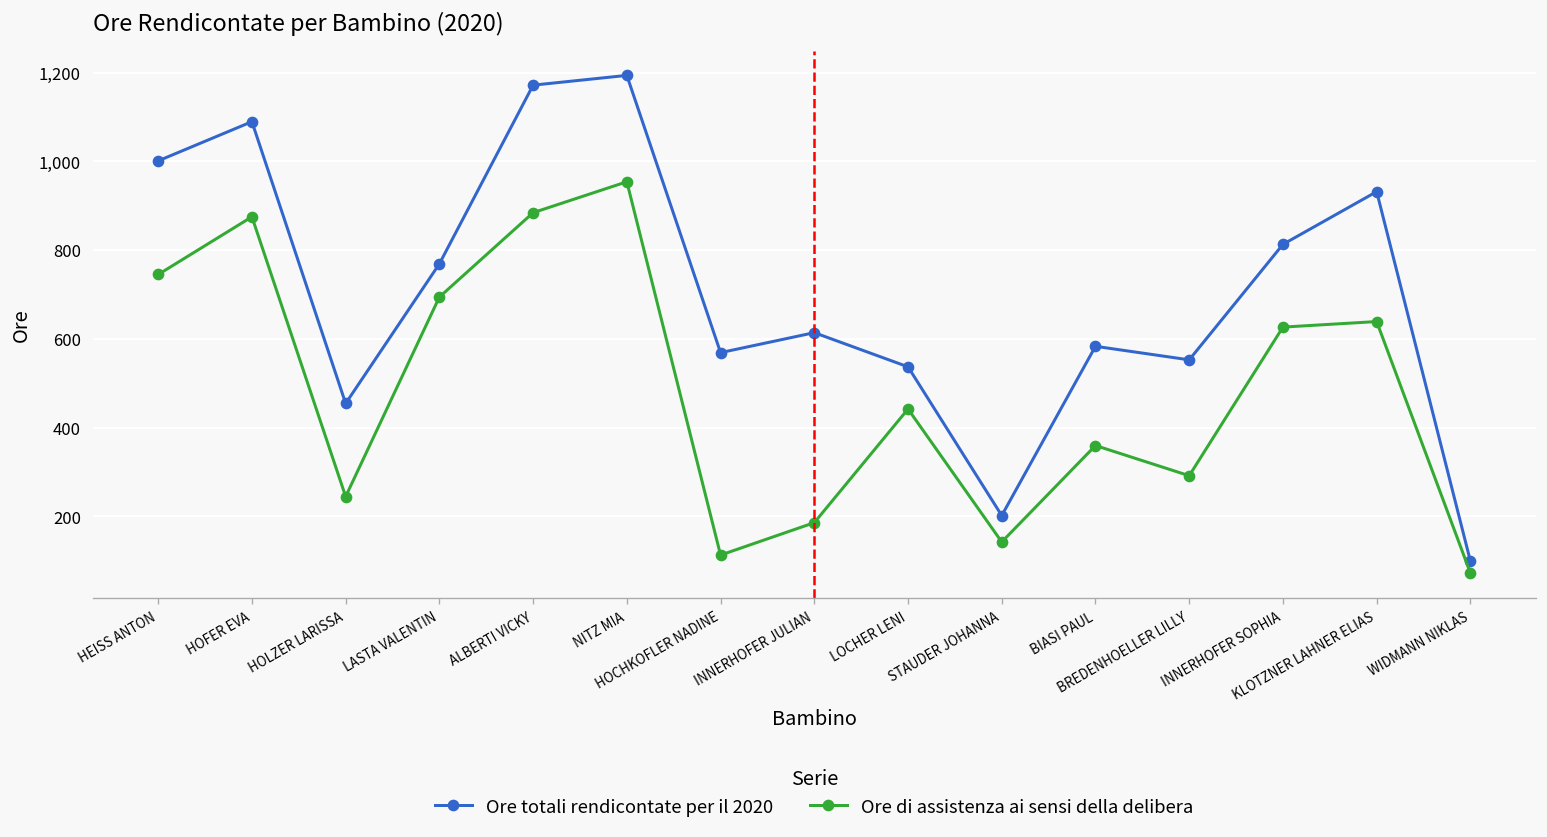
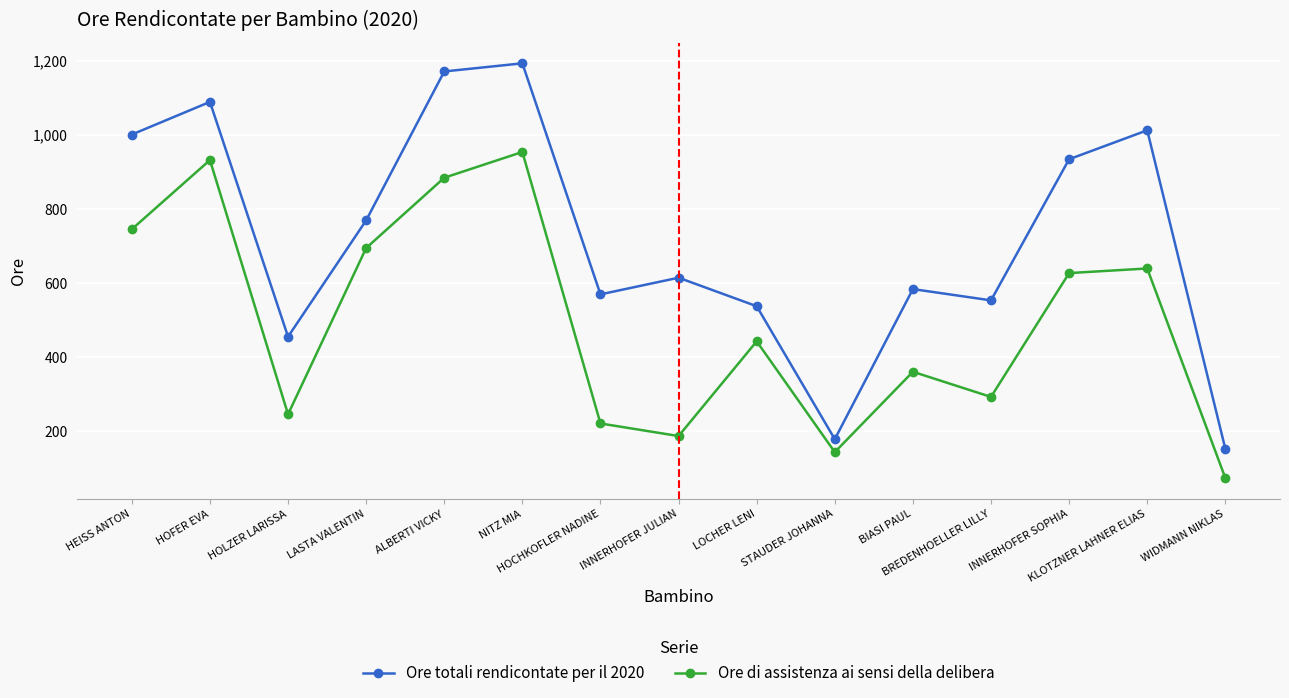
Ore di assistenza ai sensi della delibera, HOFER EVA: 880 -> 930
Ore di assistenza ai sensi della delibera, HOCHKOFLER NADINE: 110 -> 220
Ore totali rendicontate per il 2020, STAUDER JOHANNA: 200 -> 180
Ore totali rendicontate per il 2020, INNERHOFER SOPHIA: 810 -> 930
Ore totali rendicontate per il 2020, KLOTZNER LAHNER ELIAS: 930 -> 1,010
Ore totali rendicontate per il 2020, WIDMANN NIKLAS: 100 -> 150
